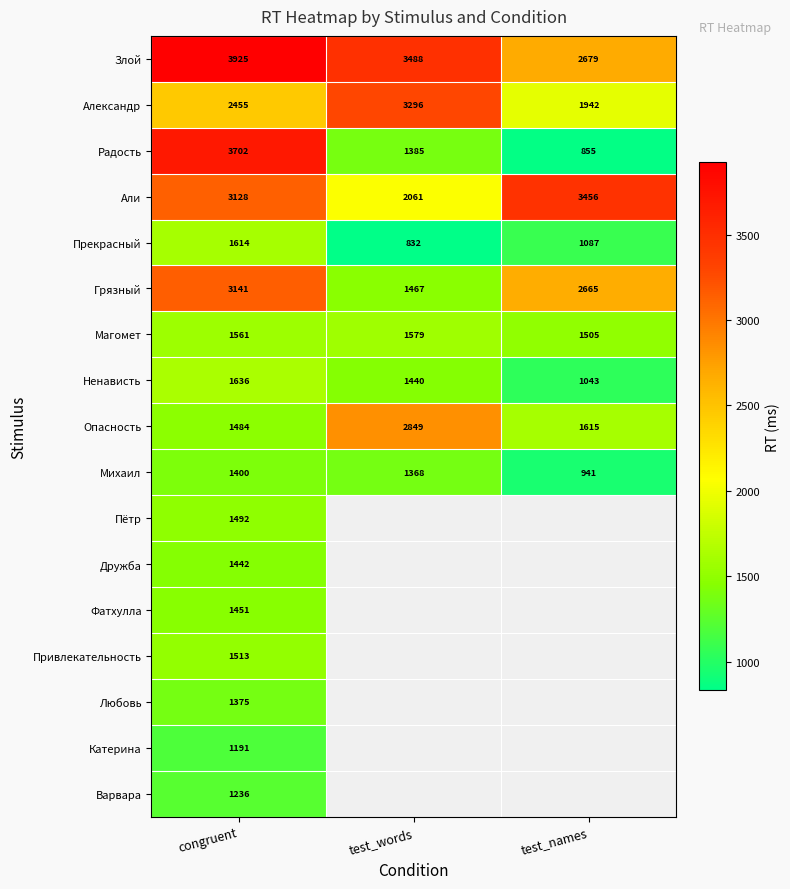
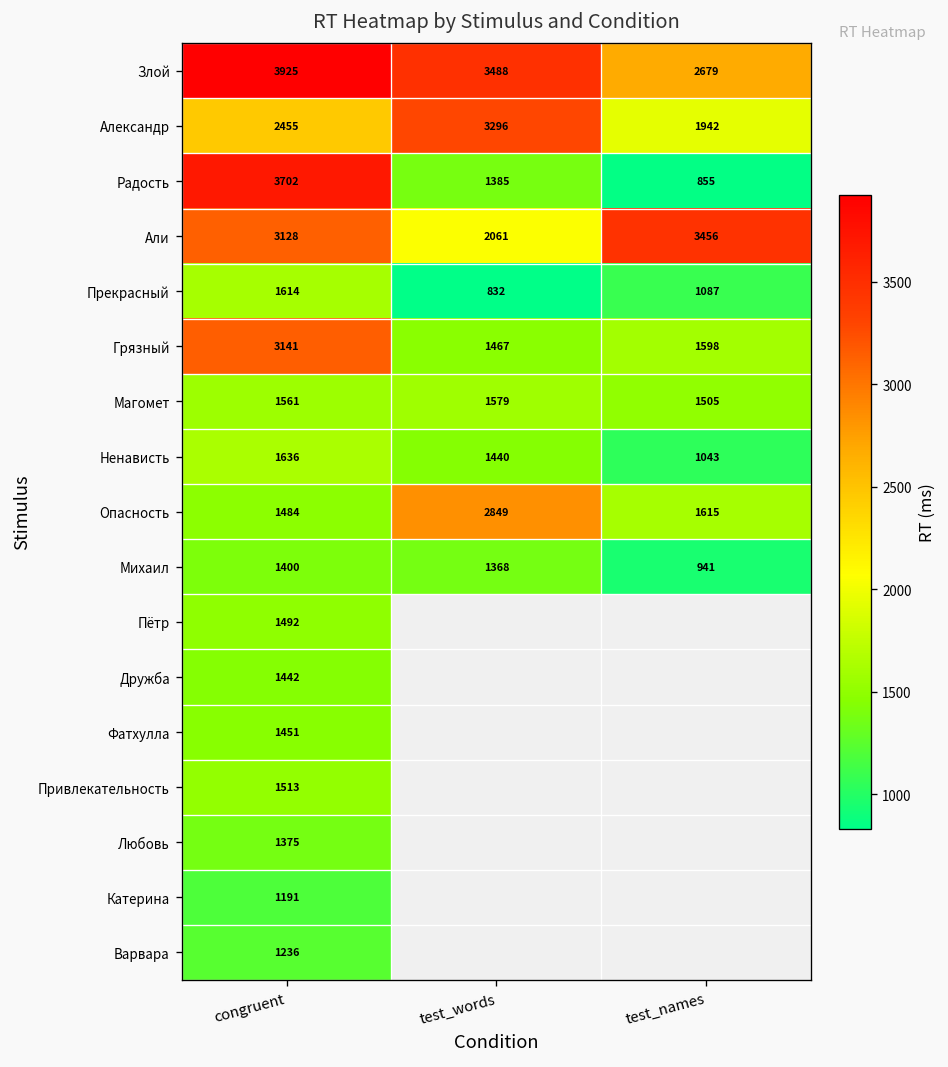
Грязный, test_names: 2665 -> 1598
